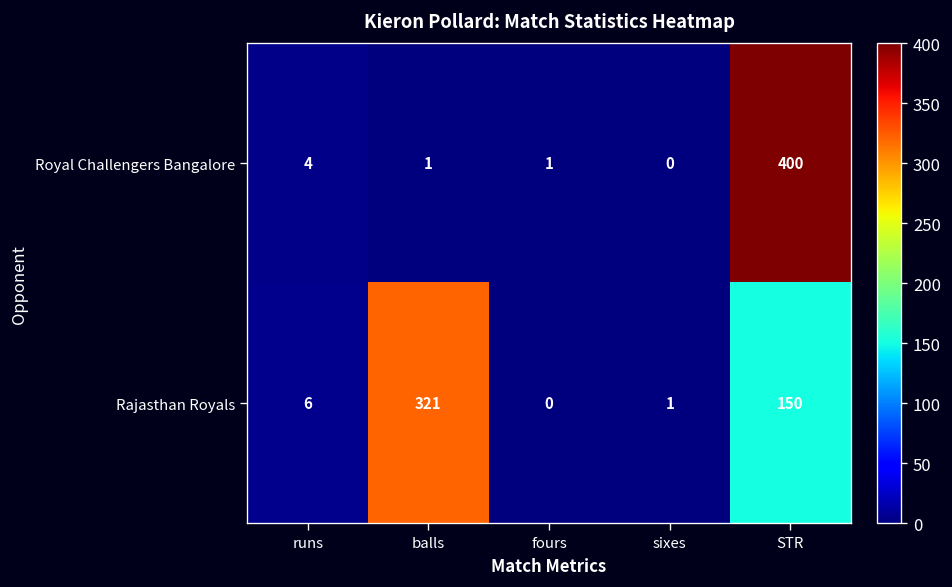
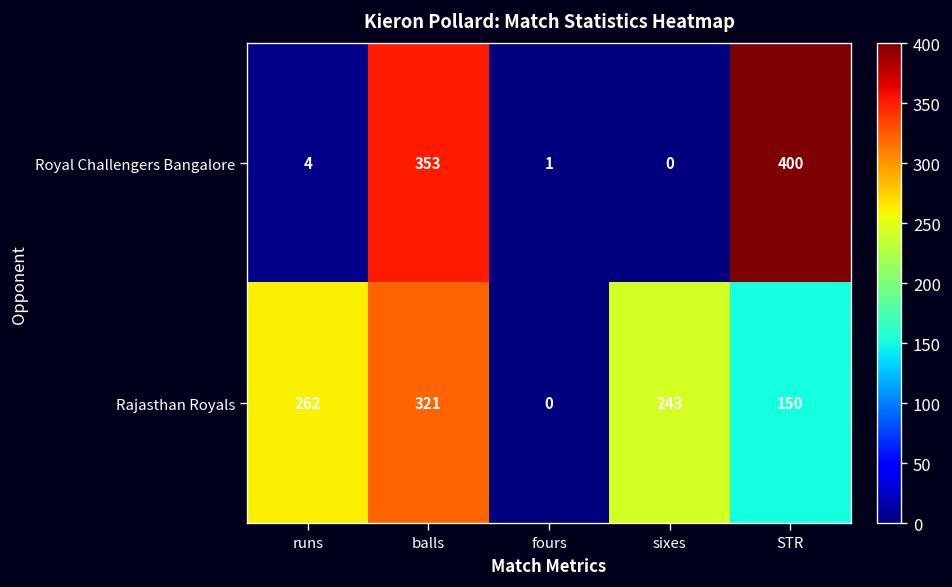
Royal Challengers Bangalore, balls: 1 -> 353
Rajasthan Royals, runs: 6 -> 262
Rajasthan Royals, sixes: 1 -> 243
